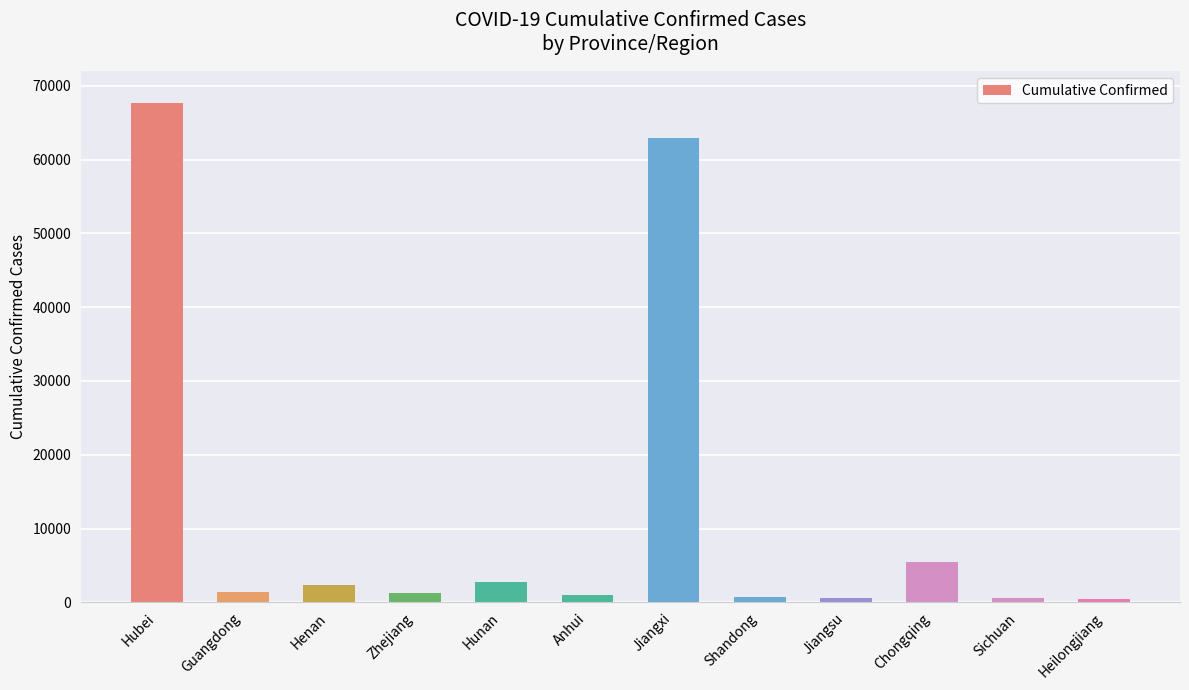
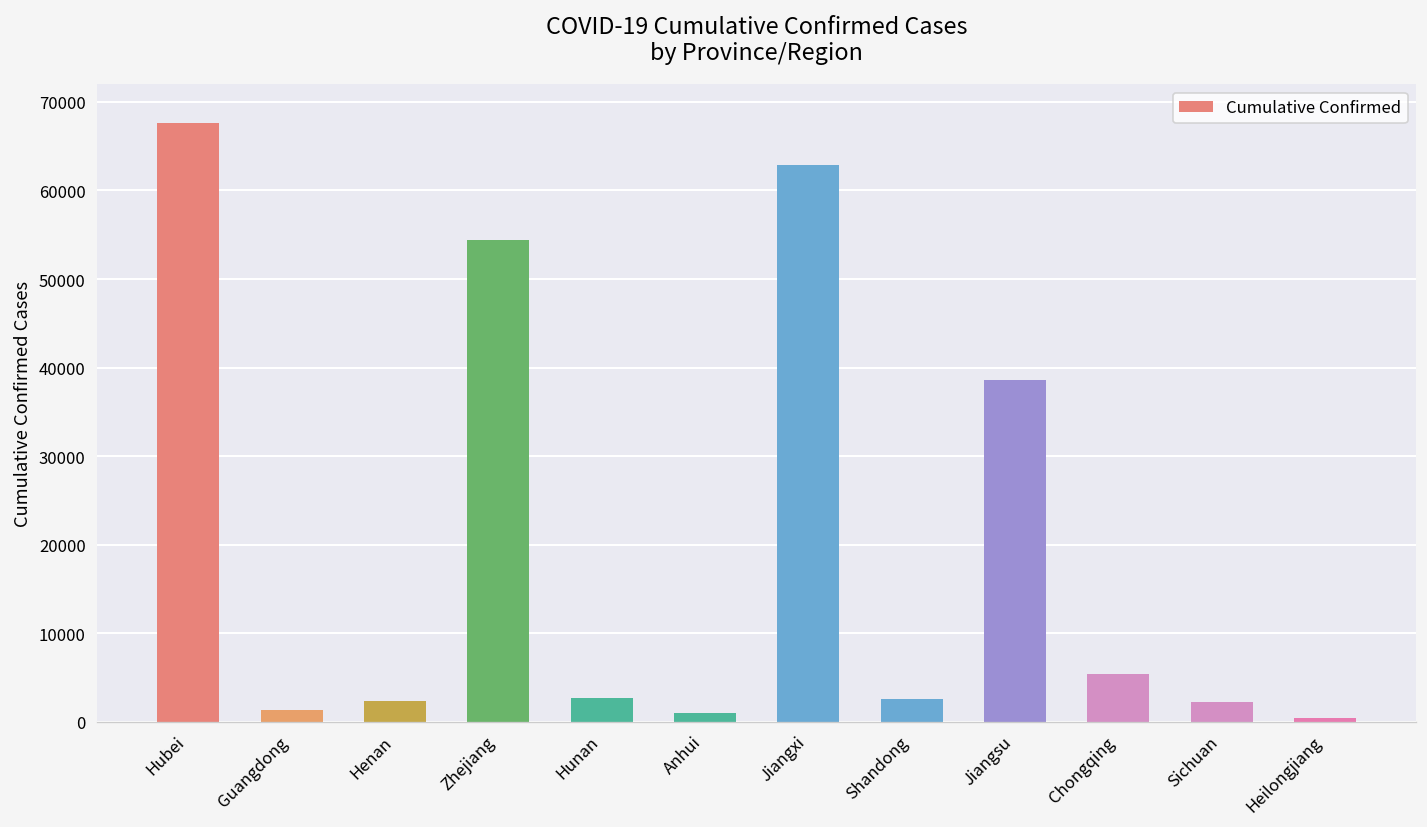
Zhejiang: 1000 -> 54000
Shandong: 1000 -> 3000
Jiangsu: 1000 -> 39000
Sichuan: 1000 -> 2000
